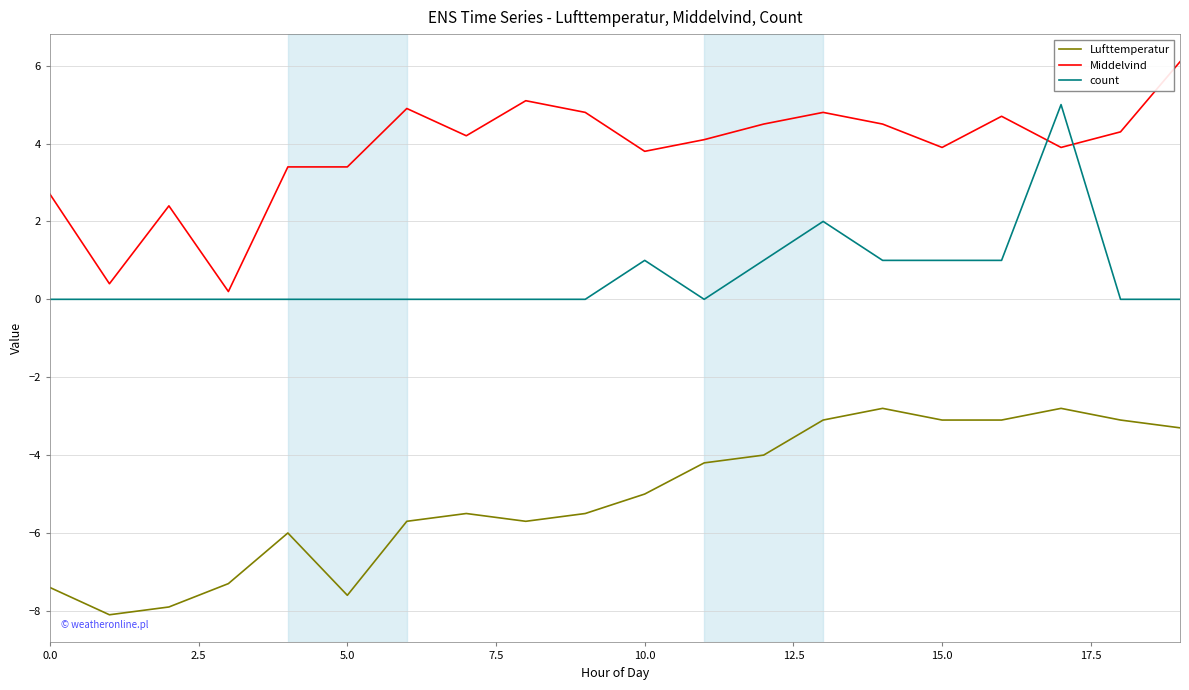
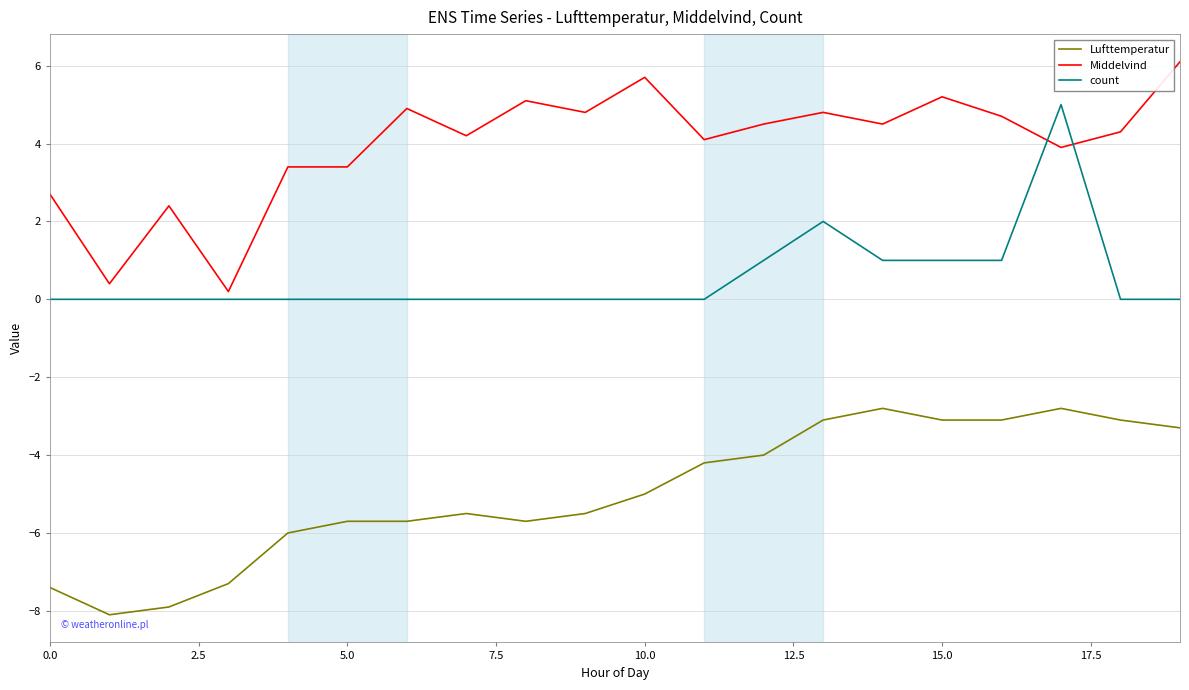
Lufttemperatur, 5.0: -7.6 -> -5.7
Middelvind, 10.0: 3.8 -> 5.7
count, 10.0: 1 -> 0
Middelvind, 15.0: 3.9 -> 5.2
